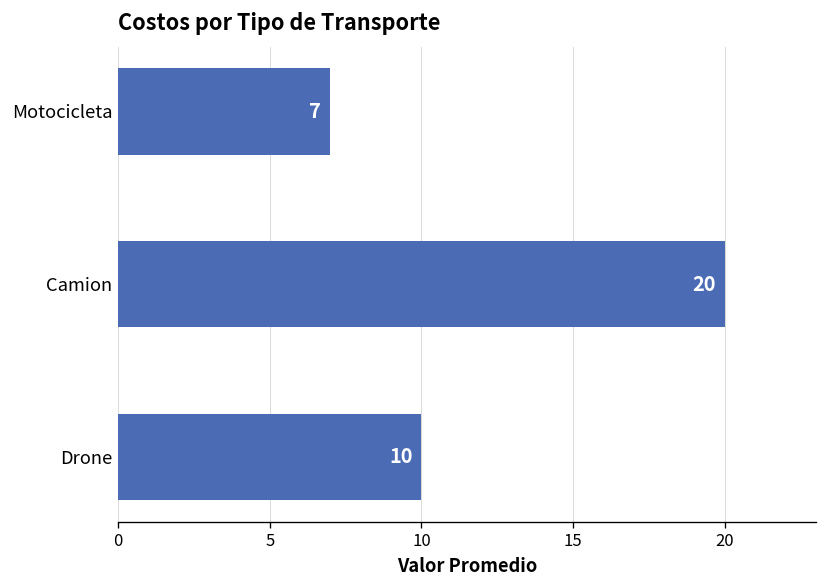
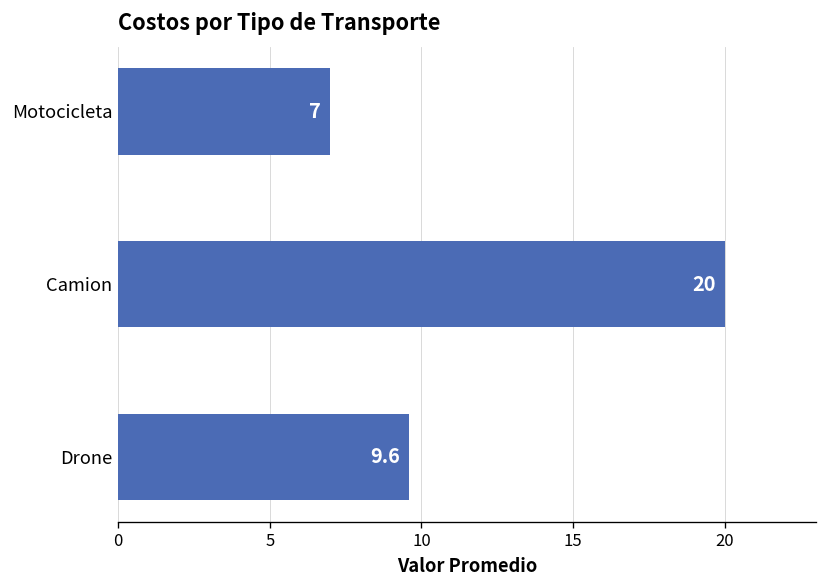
Drone: 10 -> 9.6
